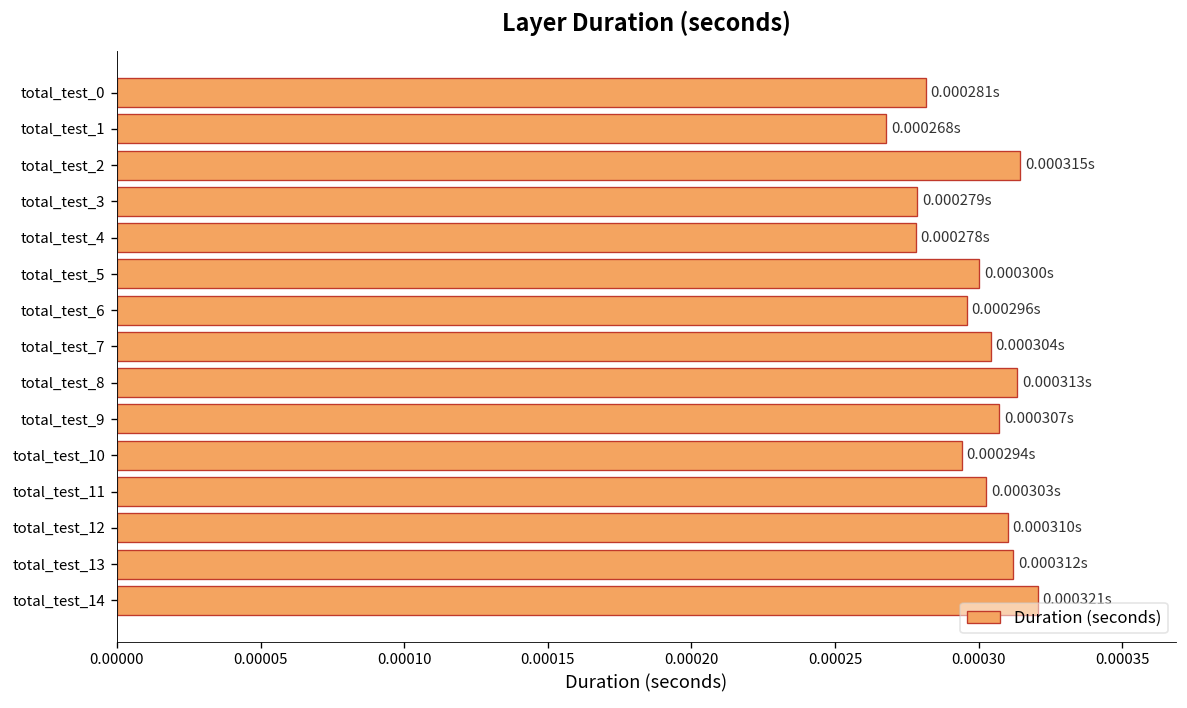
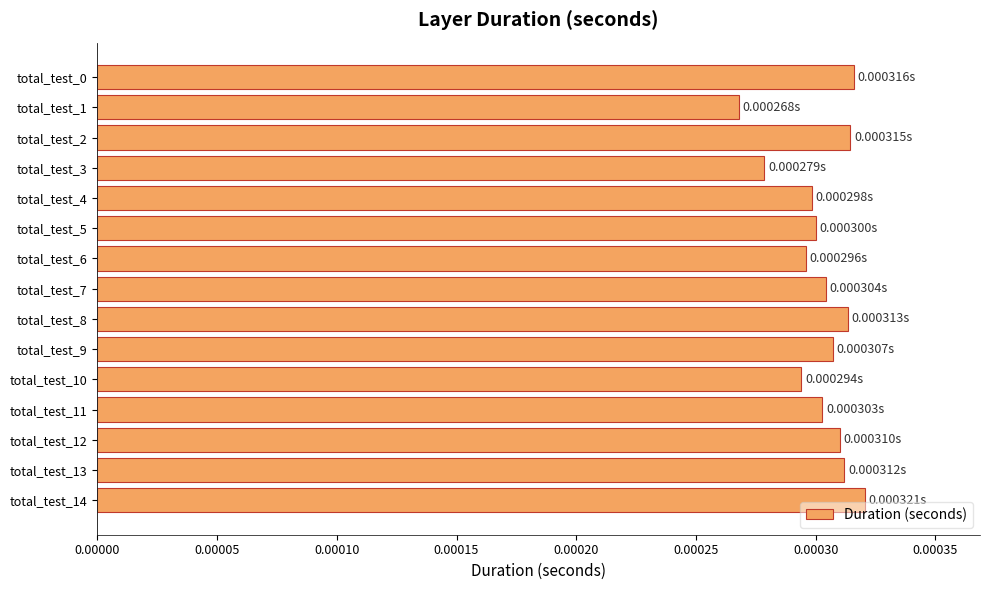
total_test_0: 0.000281s -> 0.000316s
total_test_4: 0.000278s -> 0.000298s
